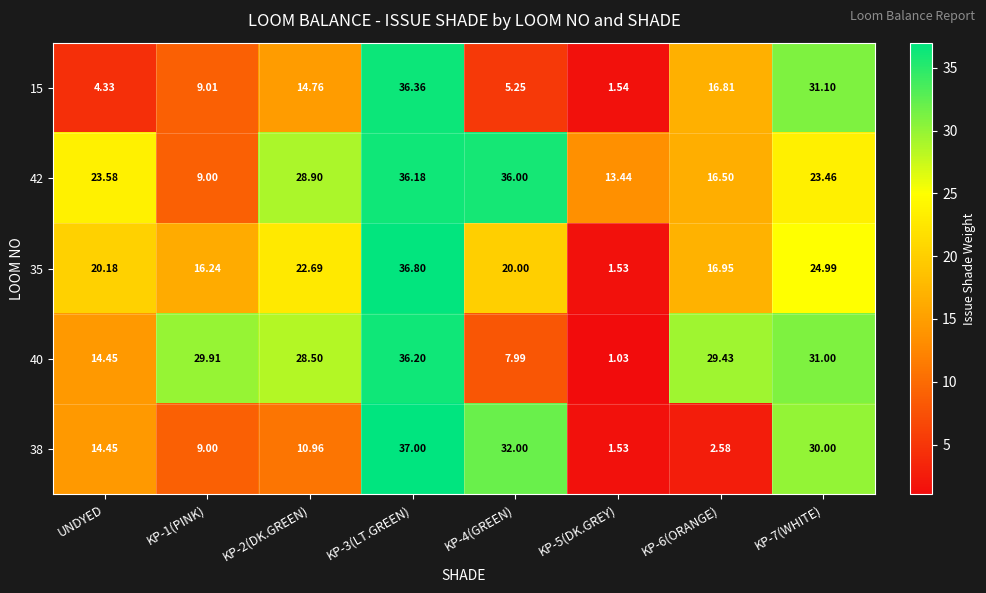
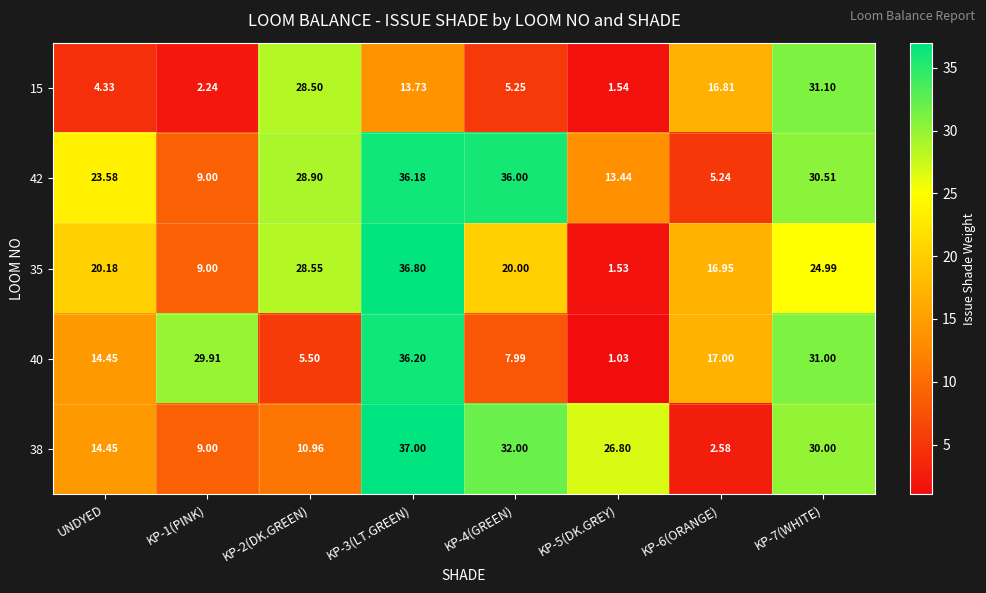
15, KP-1(PINK): 9.01 -> 2.24
15, KP-2(DK.GREEN): 14.76 -> 28.50
15, KP-3(LT.GREEN): 36.36 -> 13.73
42, KP-6(ORANGE): 16.50 -> 5.24
42, KP-7(WHITE): 23.46 -> 30.51
35, KP-1(PINK): 16.24 -> 9.00
35, KP-2(DK.GREEN): 22.69 -> 28.55
40, KP-2(DK.GREEN): 28.50 -> 5.50
40, KP-6(ORANGE): 29.43 -> 17.00
38, KP-5(DK.GREY): 1.53 -> 26.80
